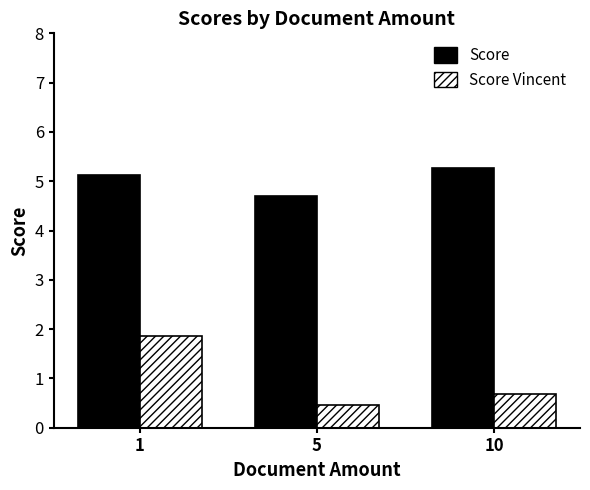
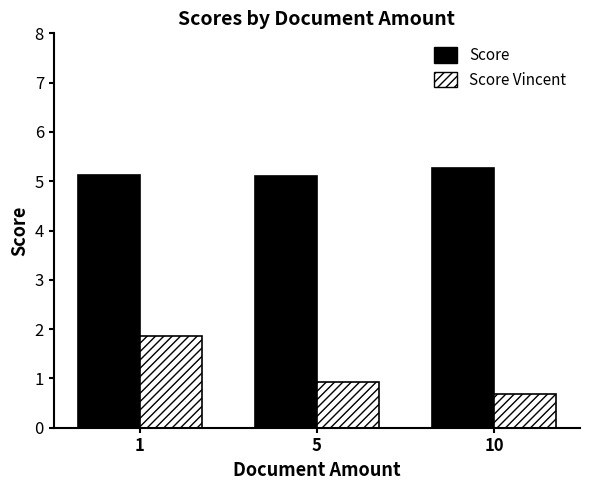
Score, 5: 4.7 -> 5.1
Score Vincent, 5: 0.5 -> 0.9
